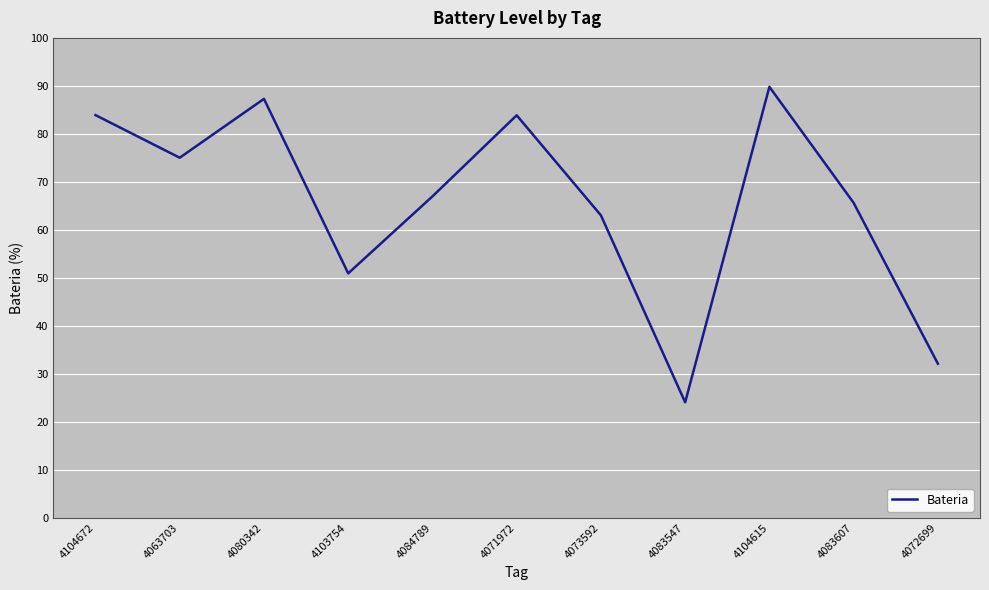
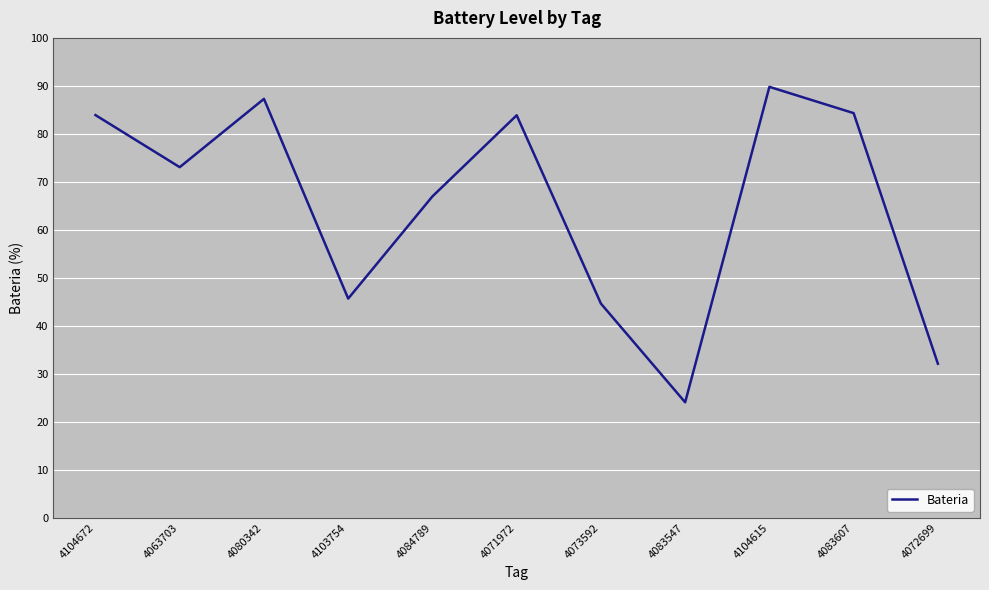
4063703: 75 -> 73
4103754: 51 -> 46
4073592: 63 -> 45
4083607: 66 -> 84
